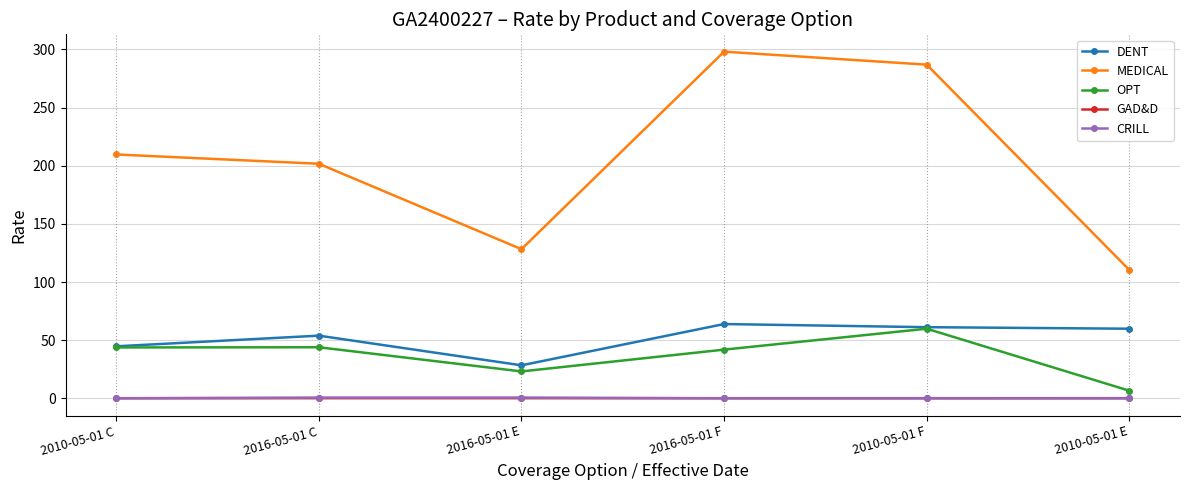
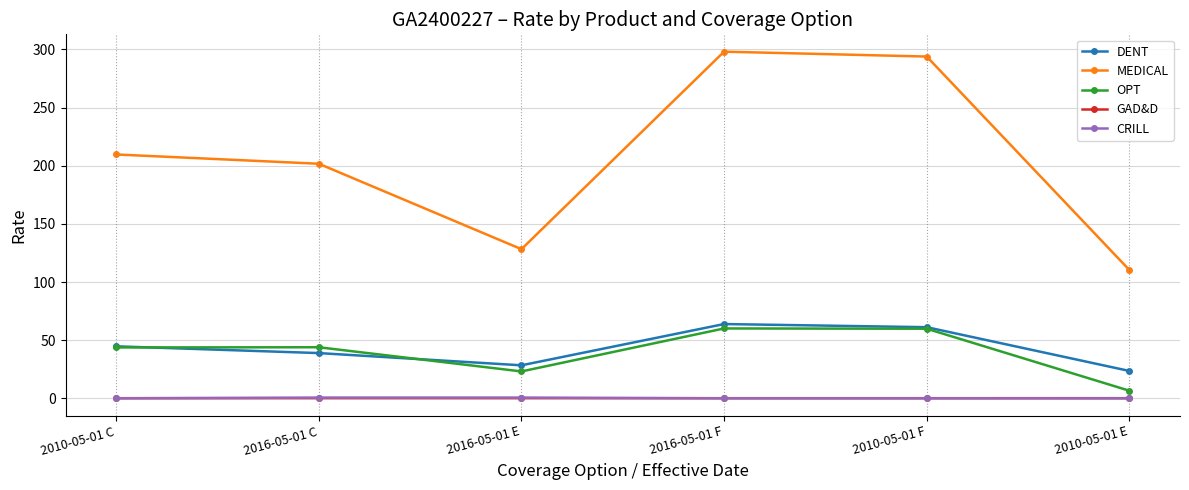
DENT, 2016-05-01 C: 54 -> 39
OPT, 2016-05-01 F: 42 -> 60
MEDICAL, 2010-05-01 F: 287 -> 294
DENT, 2010-05-01 E: 60 -> 24
